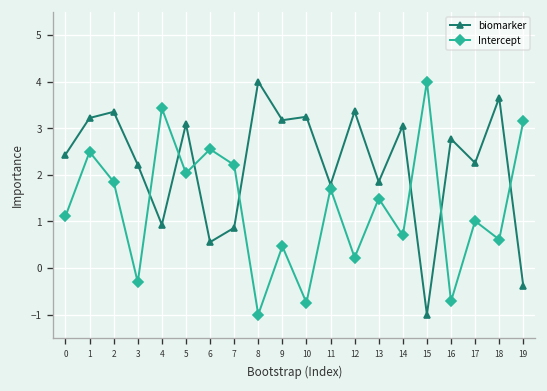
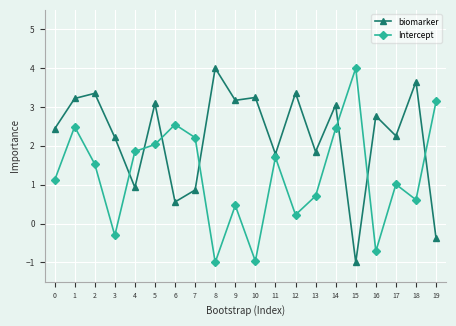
Intercept, 2: 1.8 -> 1.5
Intercept, 4: 3.4 -> 1.9
Intercept, 10: -0.7 -> -1.0
Intercept, 13: 1.5 -> 0.7
Intercept, 14: 0.7 -> 2.4
